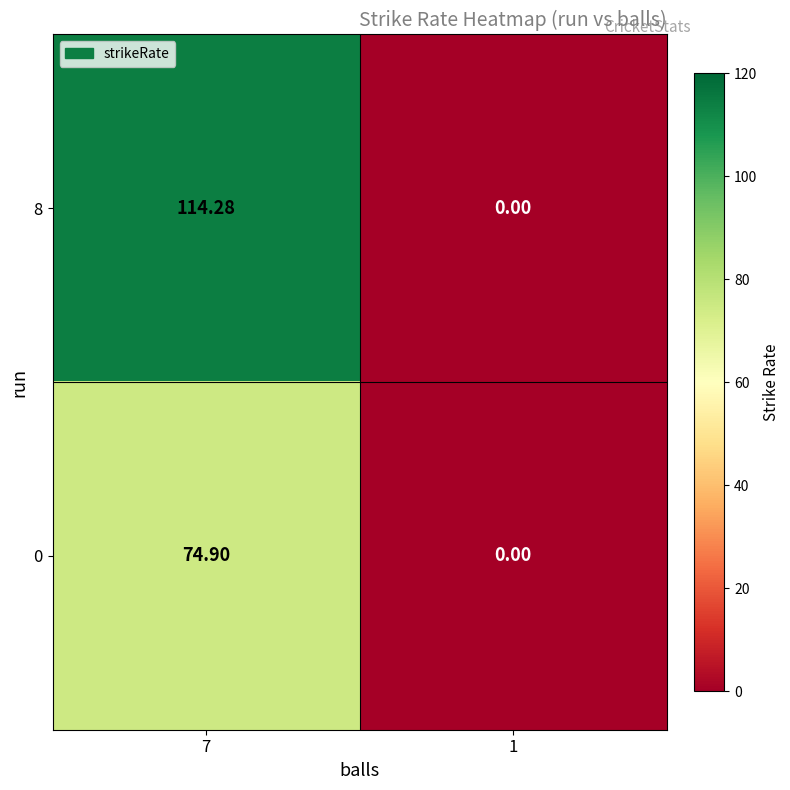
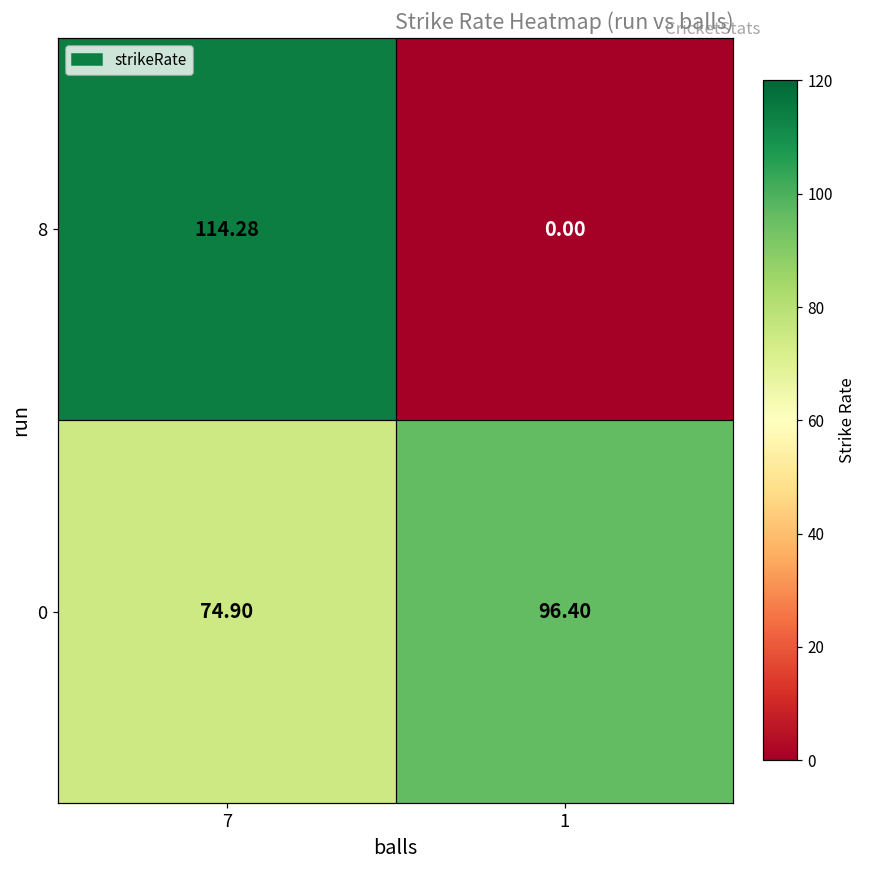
0, 1: 0.00 -> 96.40
